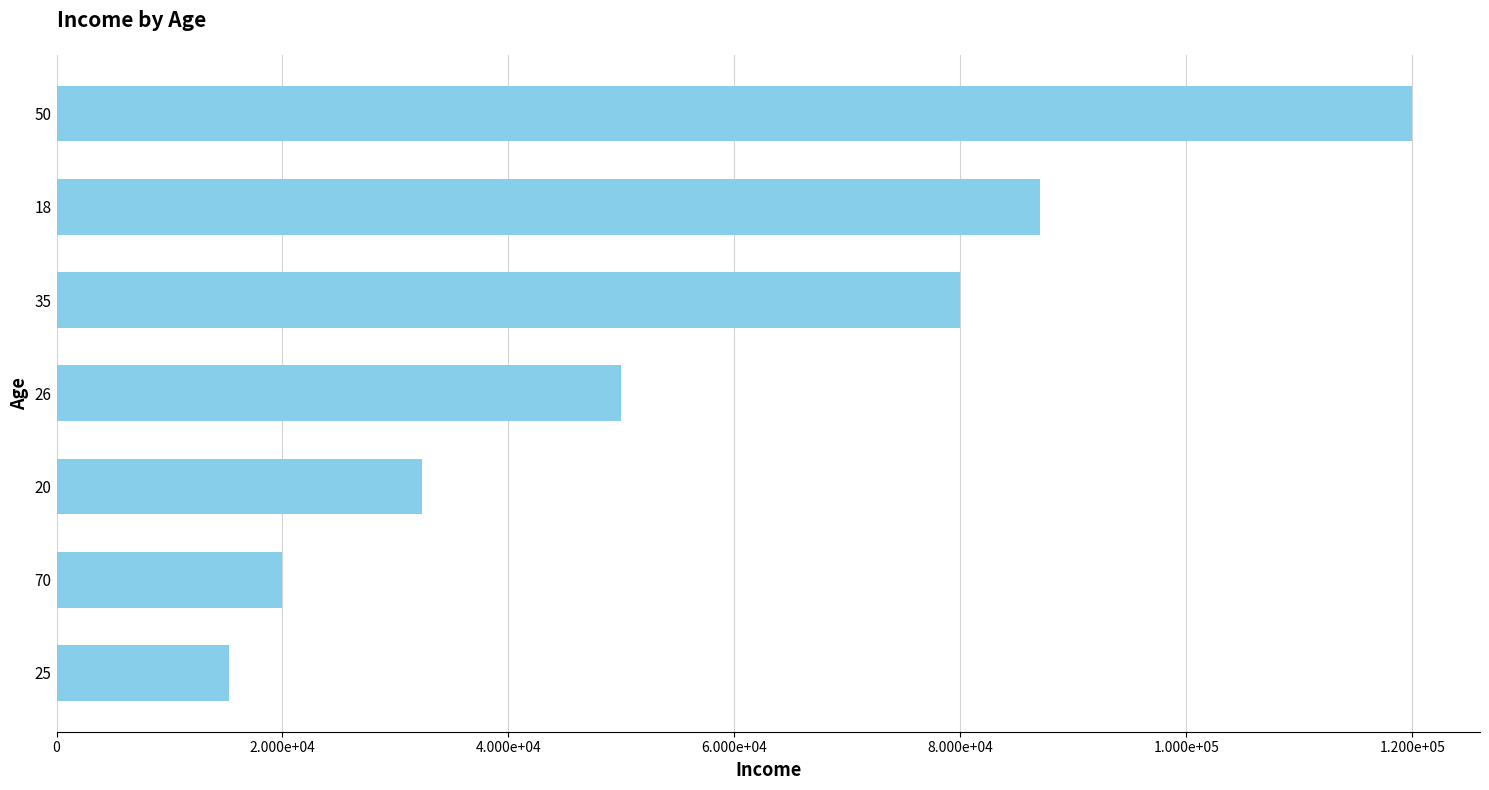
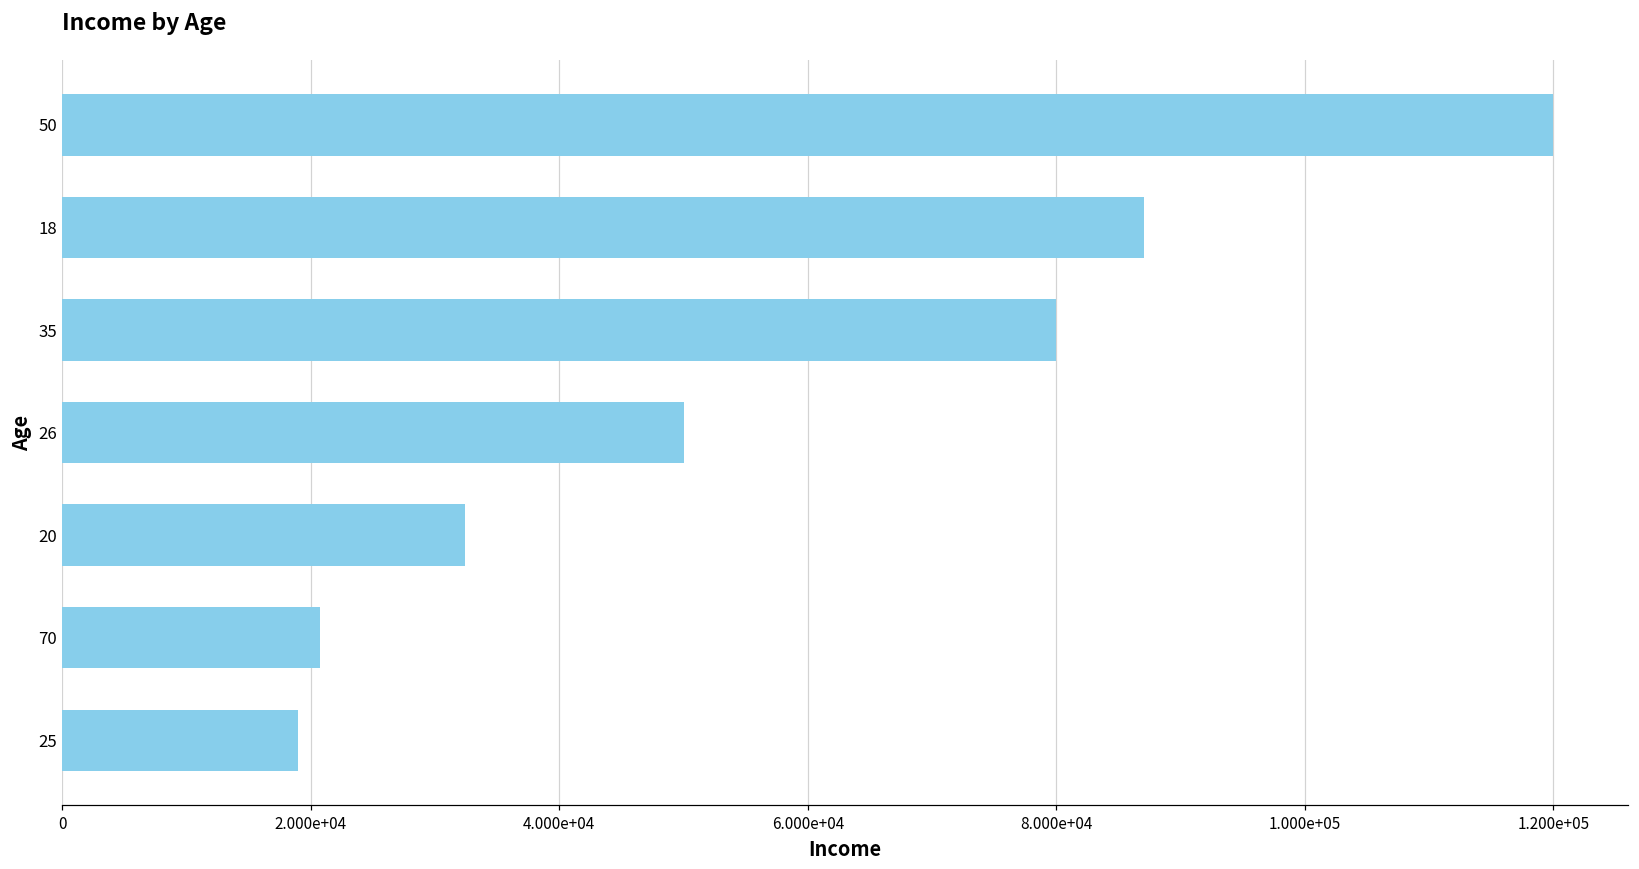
70: 20000 -> 20800
25: 15200 -> 19000
